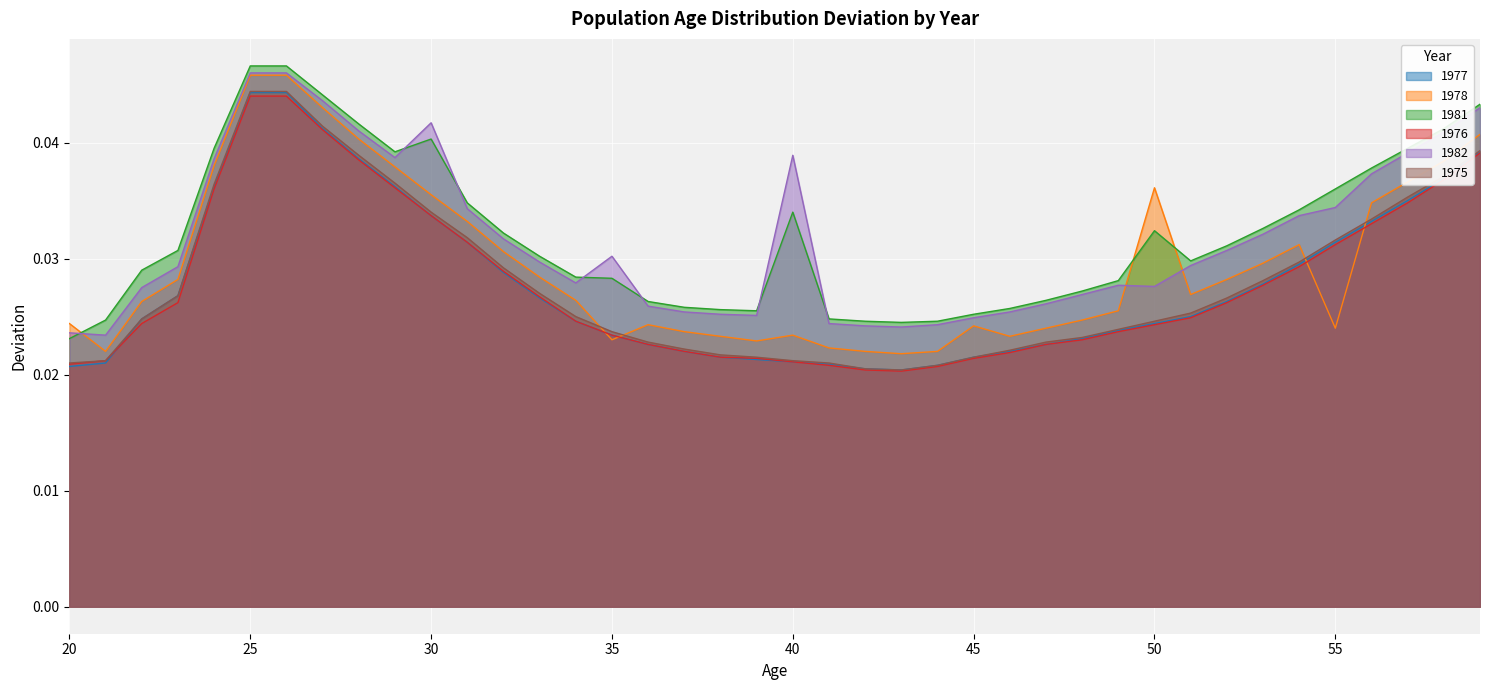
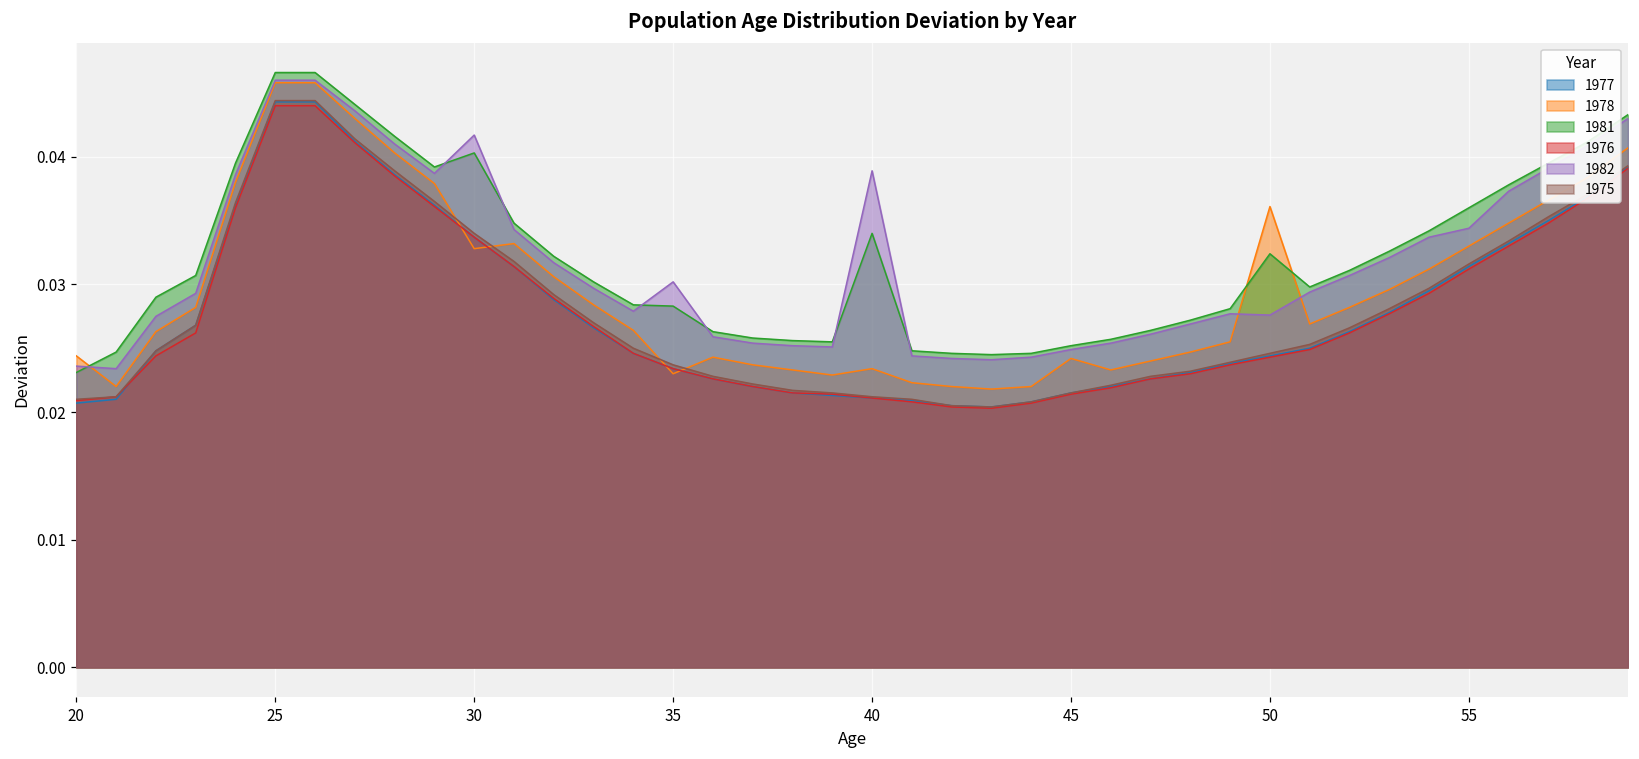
1978, 30: 0.0355 -> 0.0328
1978, 55: 0.024 -> 0.033
